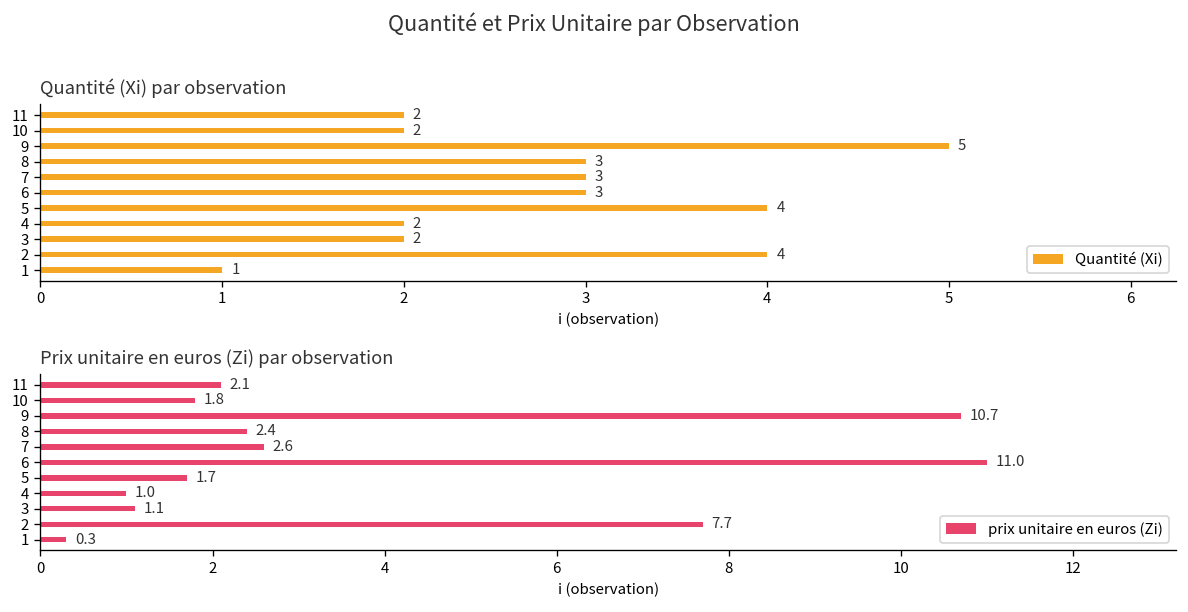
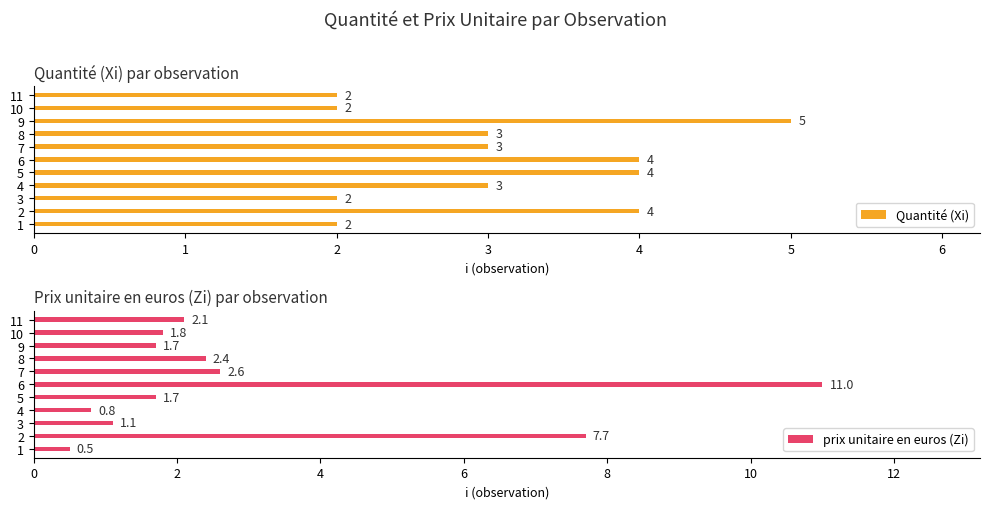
Quantité (Xi) par observation, 6: 3 -> 4
Quantité (Xi) par observation, 4: 2 -> 3
Quantité (Xi) par observation, 1: 1 -> 2
Prix unitaire en euros (Zi) par observation, 9: 10.7 -> 1.7
Prix unitaire en euros (Zi) par observation, 4: 1.0 -> 0.8
Prix unitaire en euros (Zi) par observation, 1: 0.3 -> 0.5
